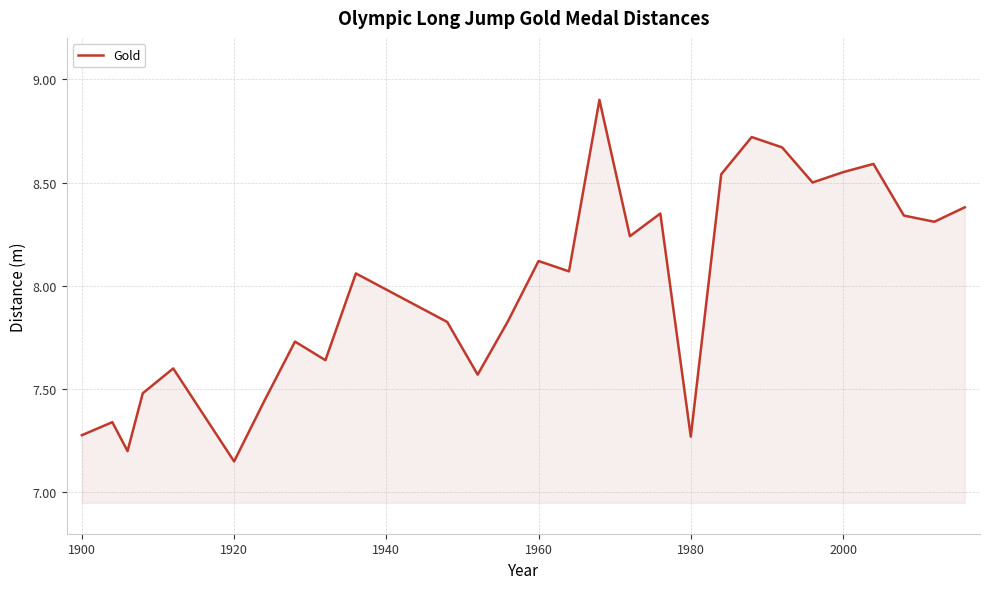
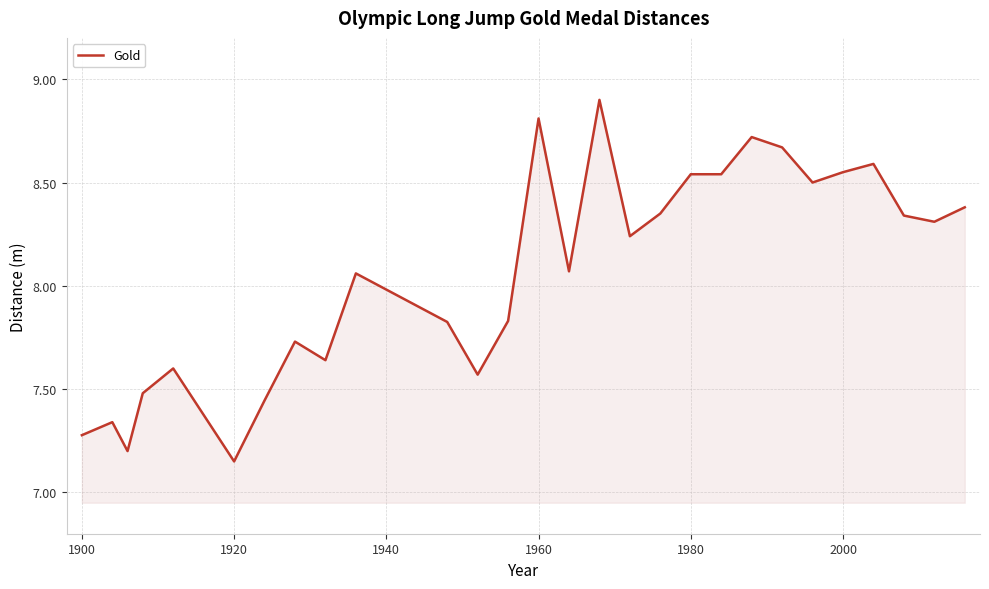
1960: 8.12 -> 8.81
1980: 7.27 -> 8.54
